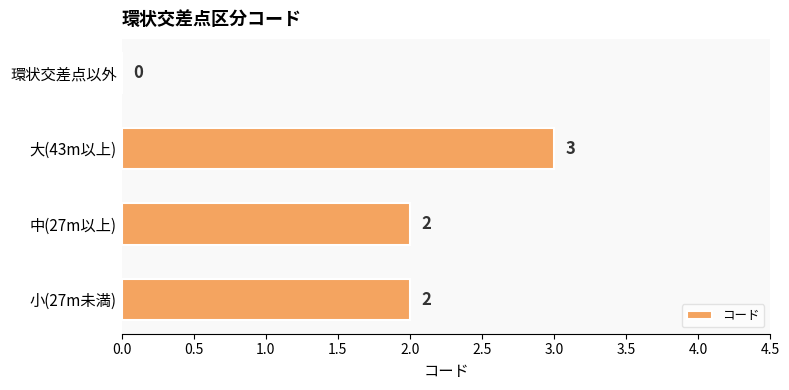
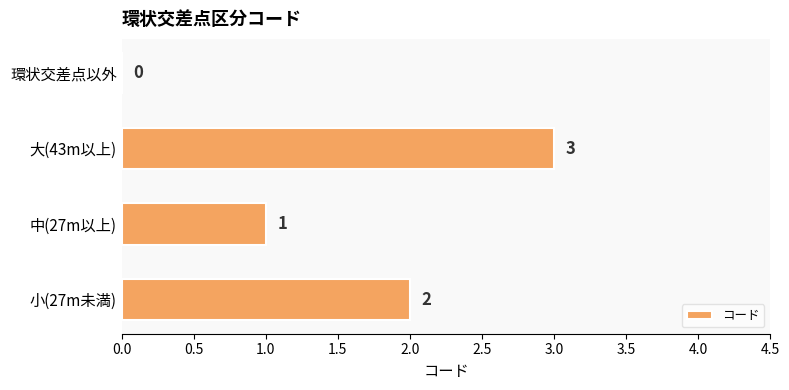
中(27m以上): 2 -> 1
